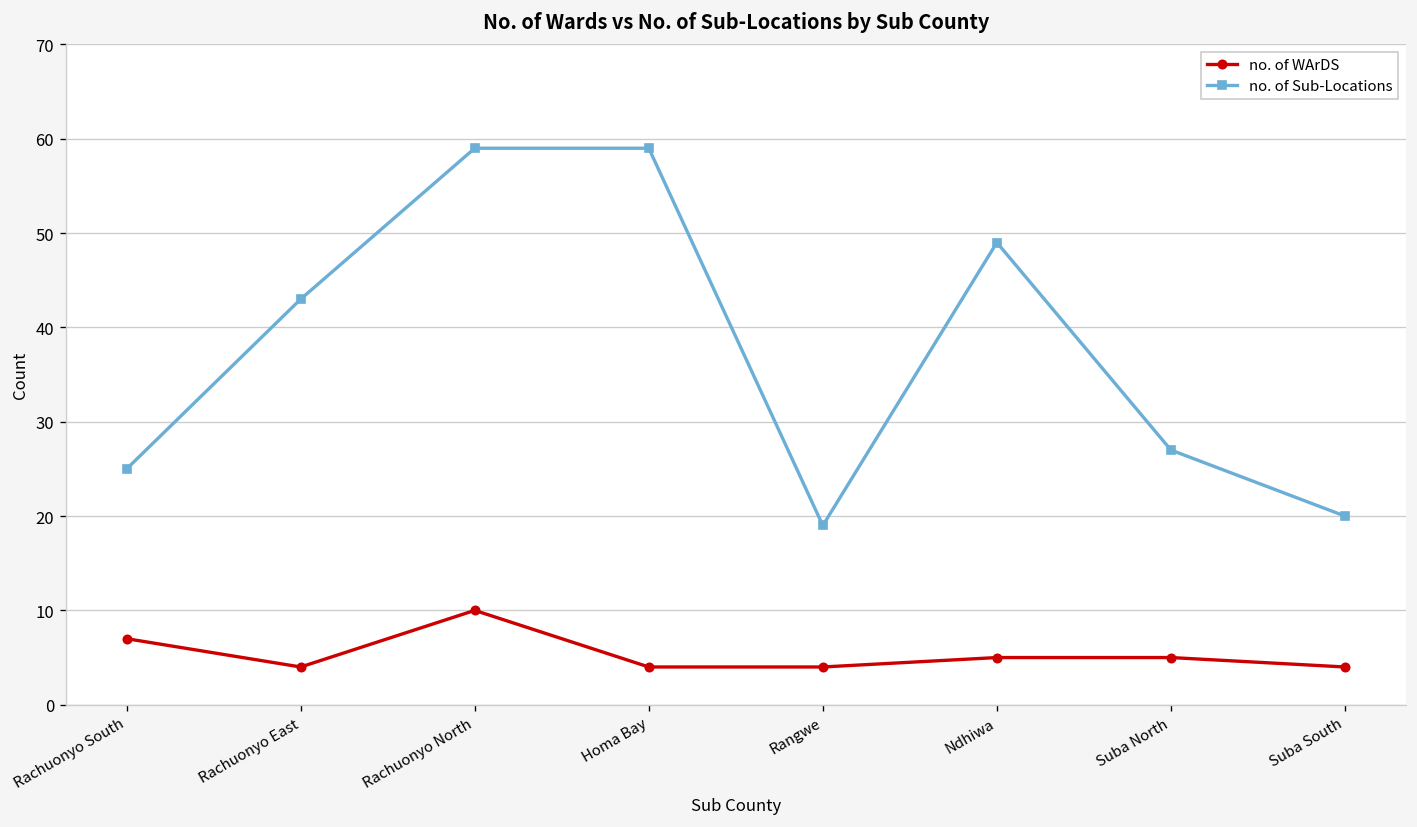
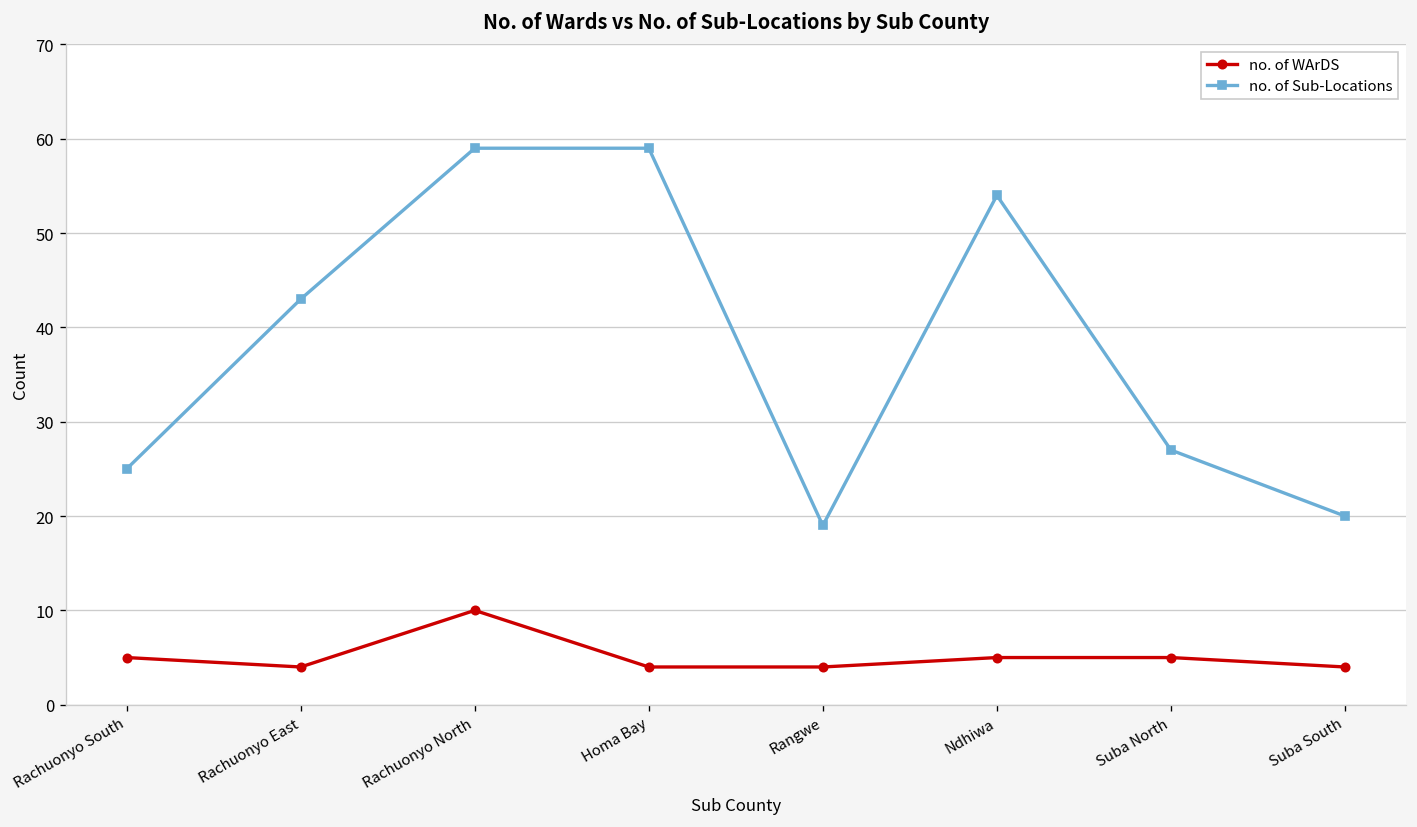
no. of WArDS, Rachuonyo South: 7 -> 5
no. of Sub-Locations, Ndhiwa: 49 -> 54
